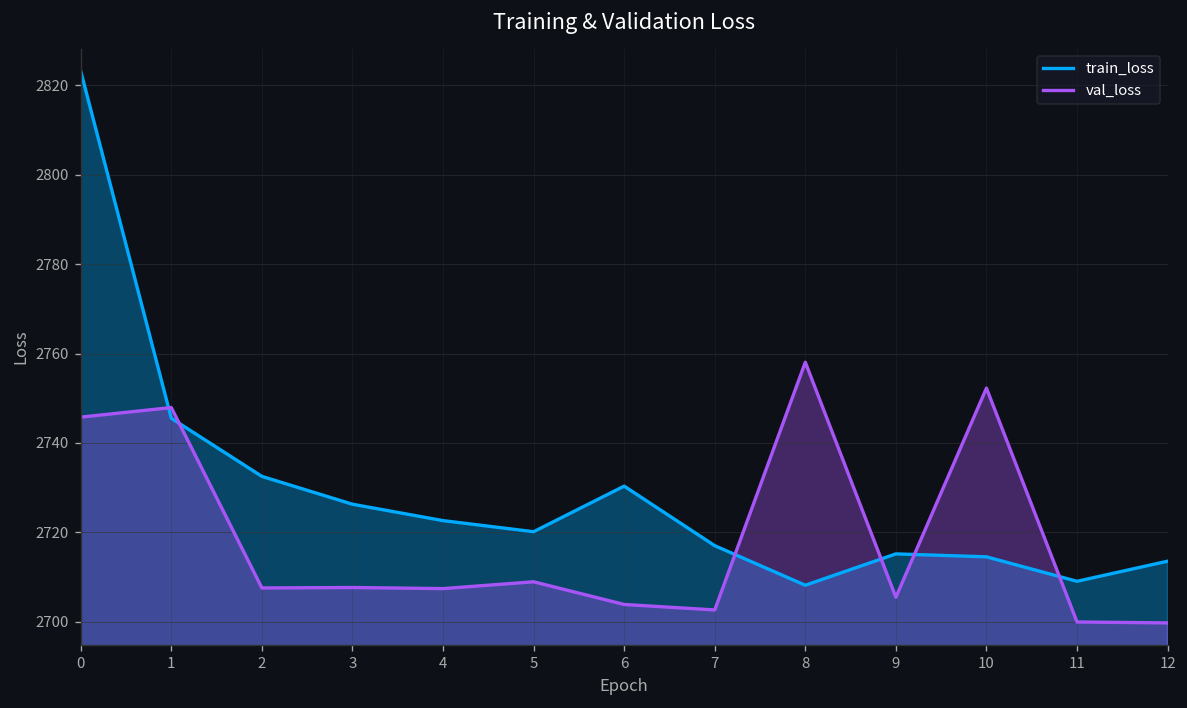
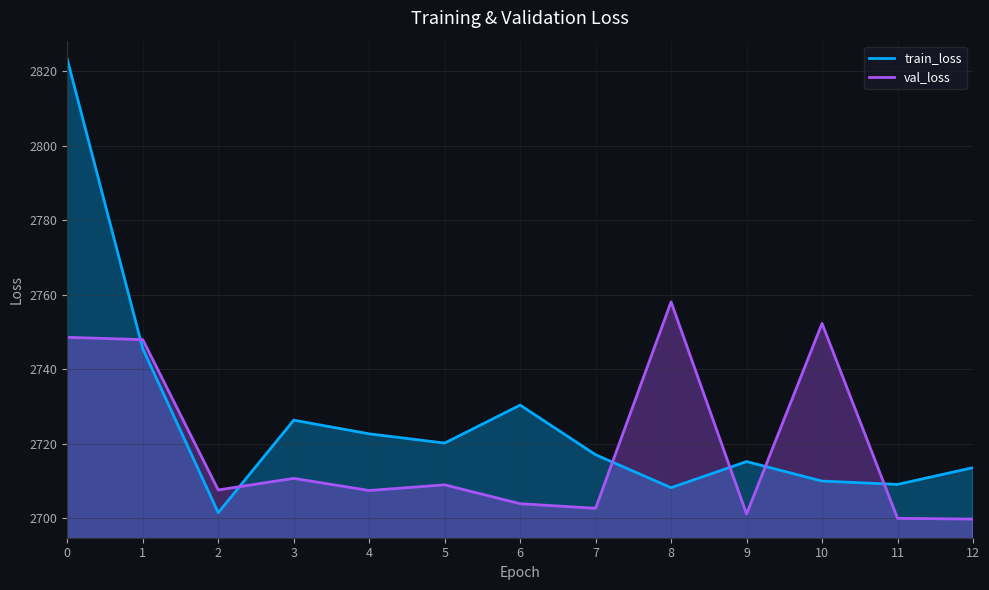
val_loss, 0: 2746 -> 2749
train_loss, 2: 2733 -> 2701
val_loss, 3: 2708 -> 2711
val_loss, 9: 2705 -> 2701
train_loss, 10: 2715 -> 2710
